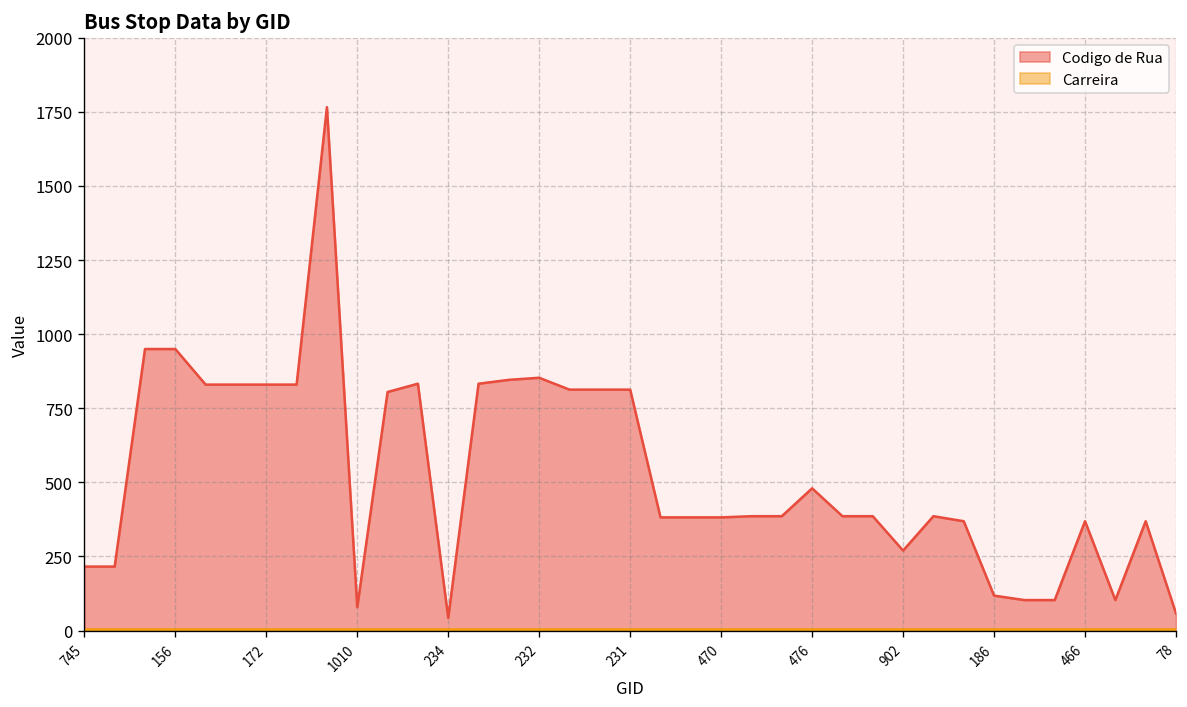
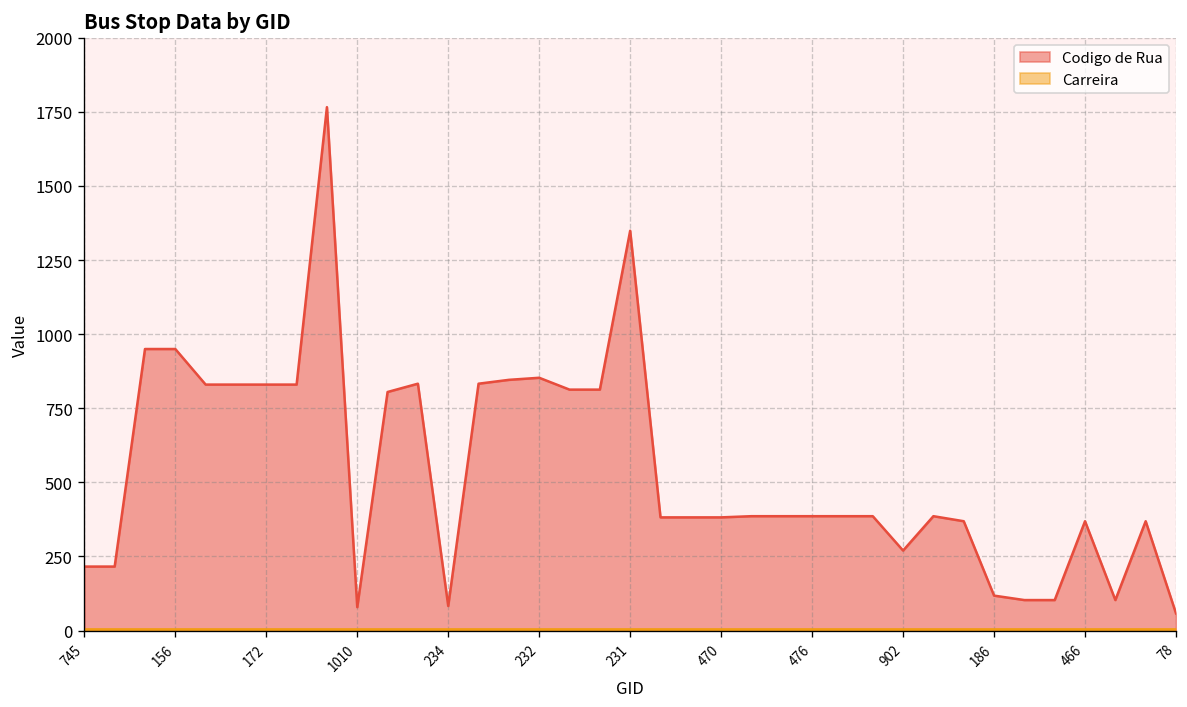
Codigo de Rua, 234: 40 -> 80
Codigo de Rua, 231: 810 -> 1350
Codigo de Rua, 476: 480 -> 390
